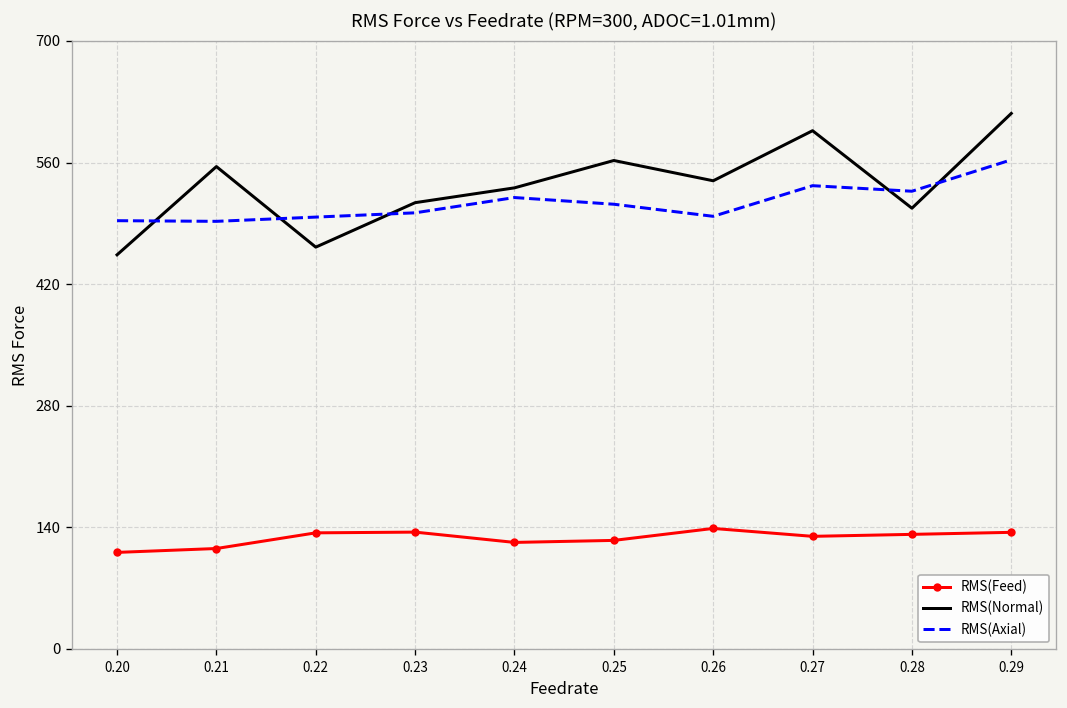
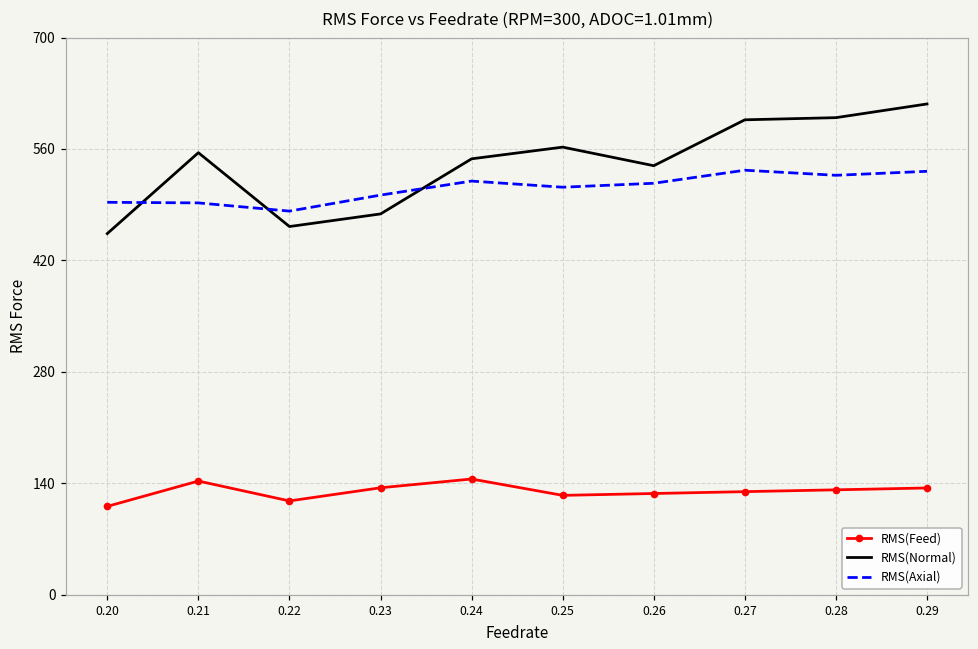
RMS(Feed), 0.21: 120 -> 140
RMS(Feed), 0.22: 130 -> 120
RMS(Axial), 0.22: 500 -> 480
RMS(Normal), 0.23: 510 -> 480
RMS(Feed), 0.24: 120 -> 150
RMS(Normal), 0.24: 530 -> 550
RMS(Feed), 0.26: 140 -> 130
RMS(Axial), 0.26: 500 -> 520
RMS(Normal), 0.28: 510 -> 600
RMS(Axial), 0.29: 560 -> 530
